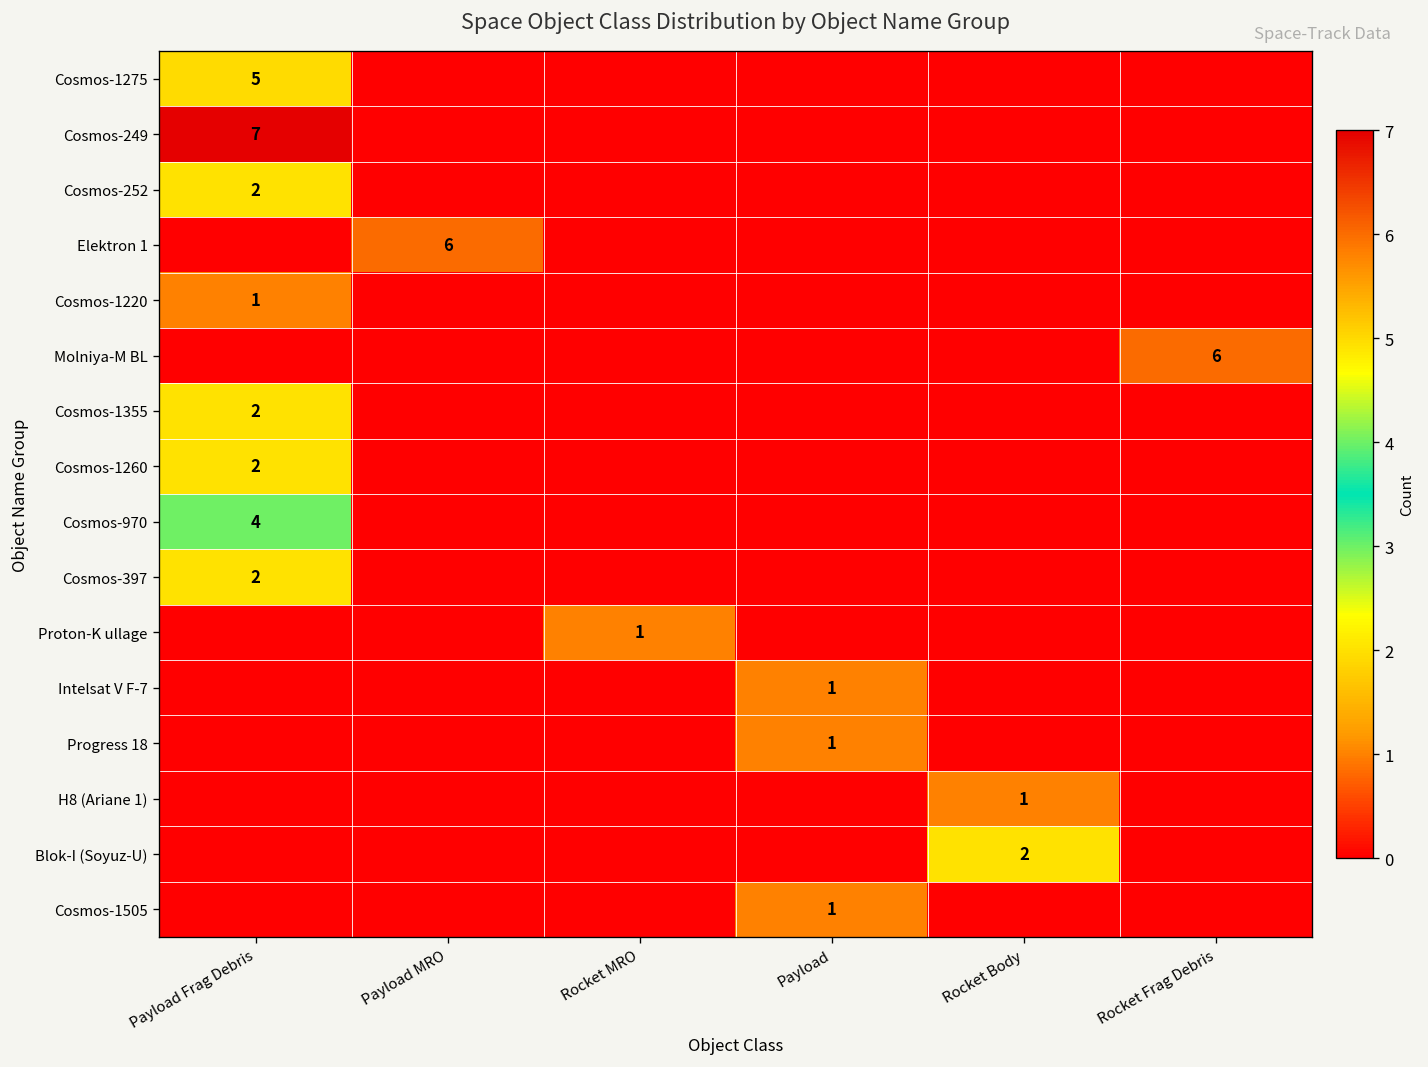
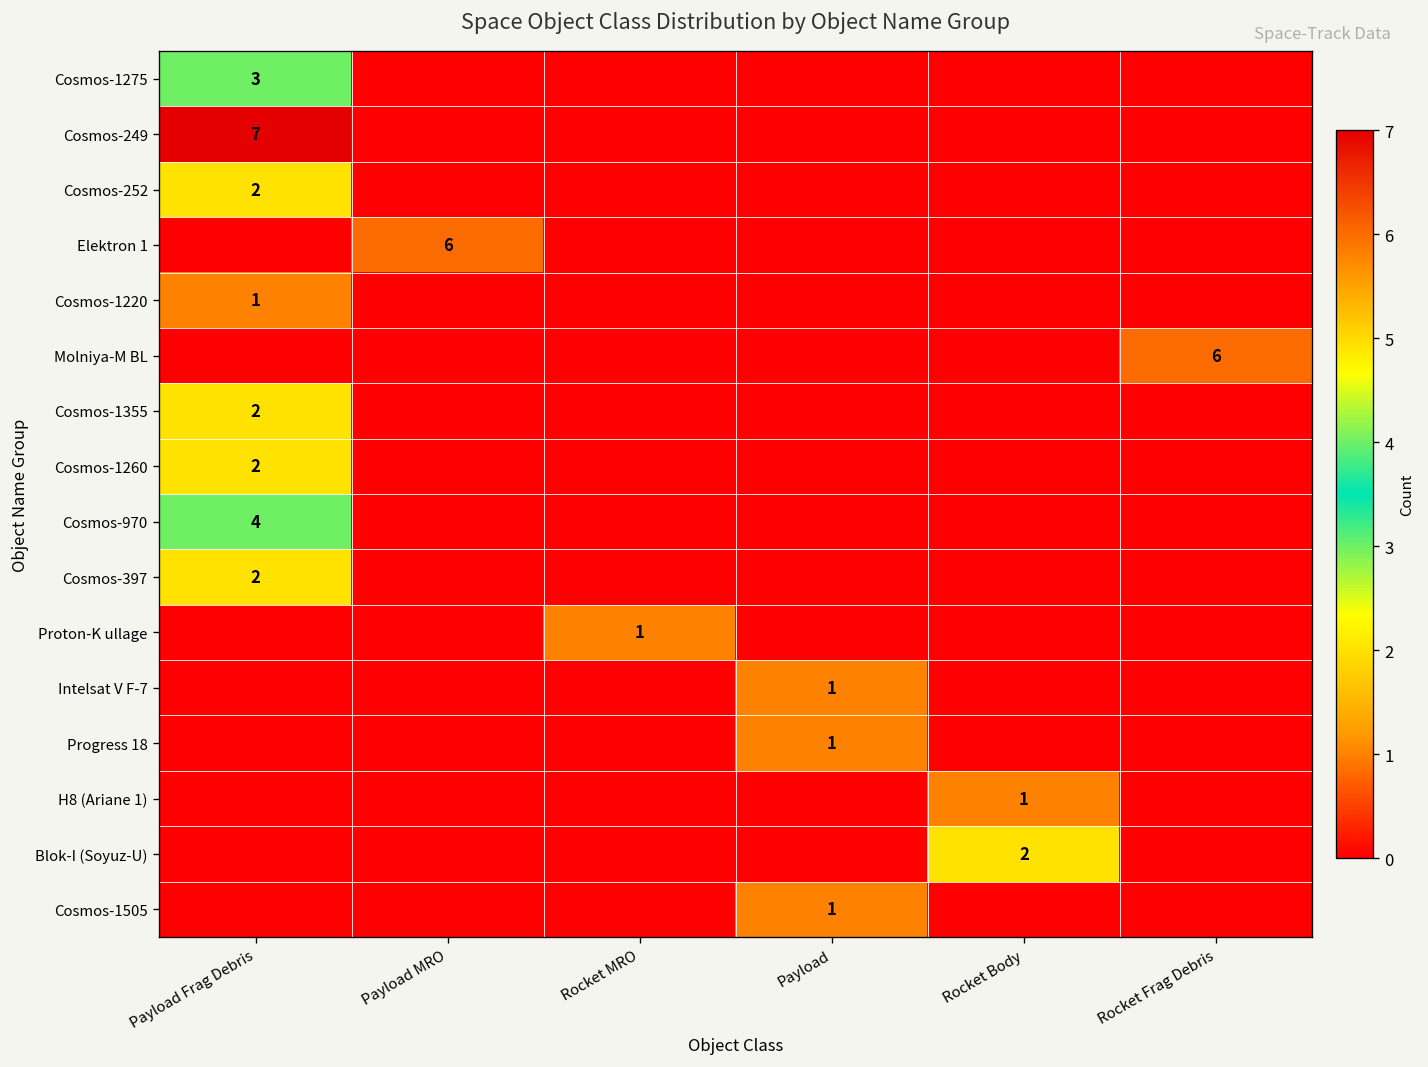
Cosmos-1275, Payload Frag Debris: 5 -> 3
